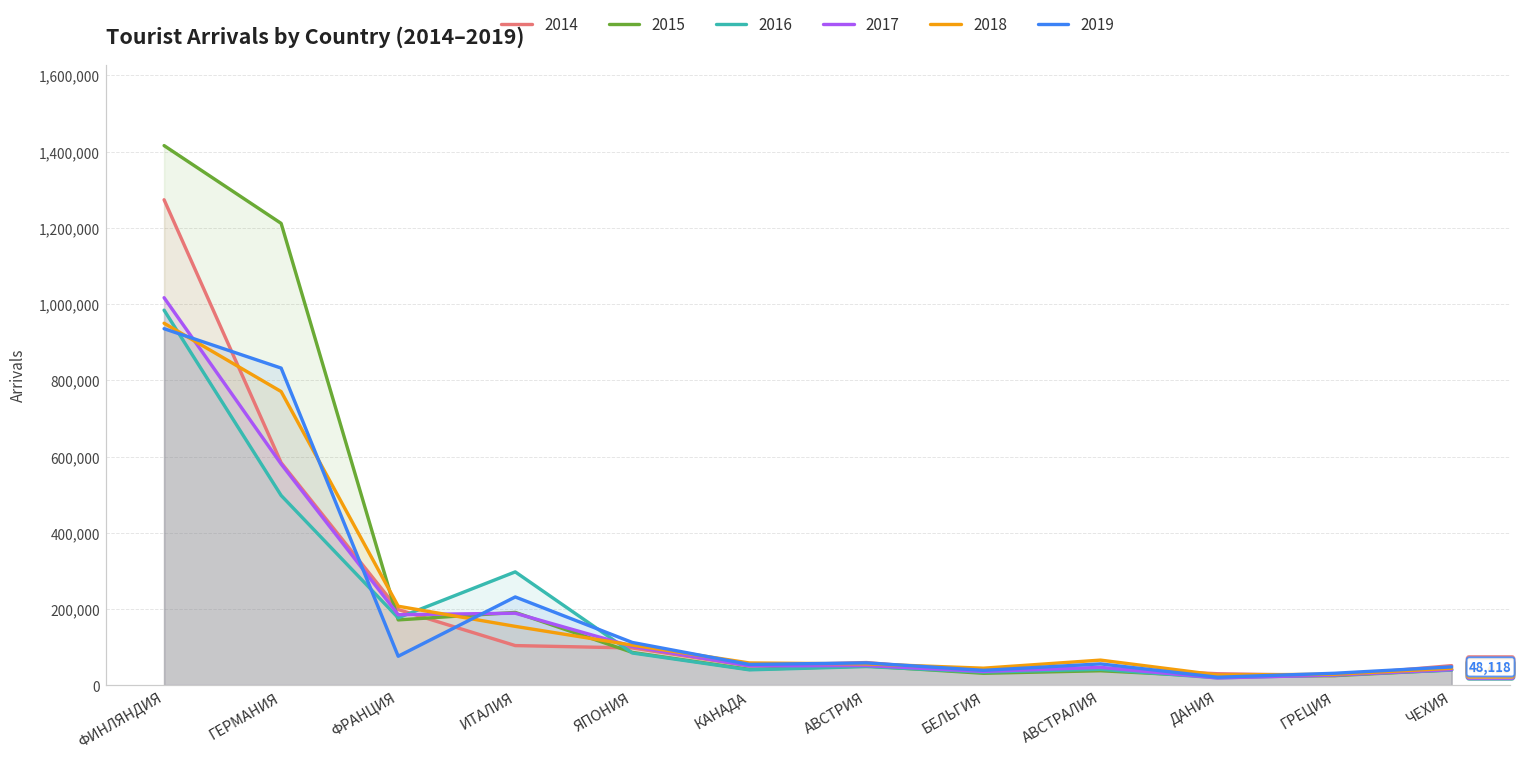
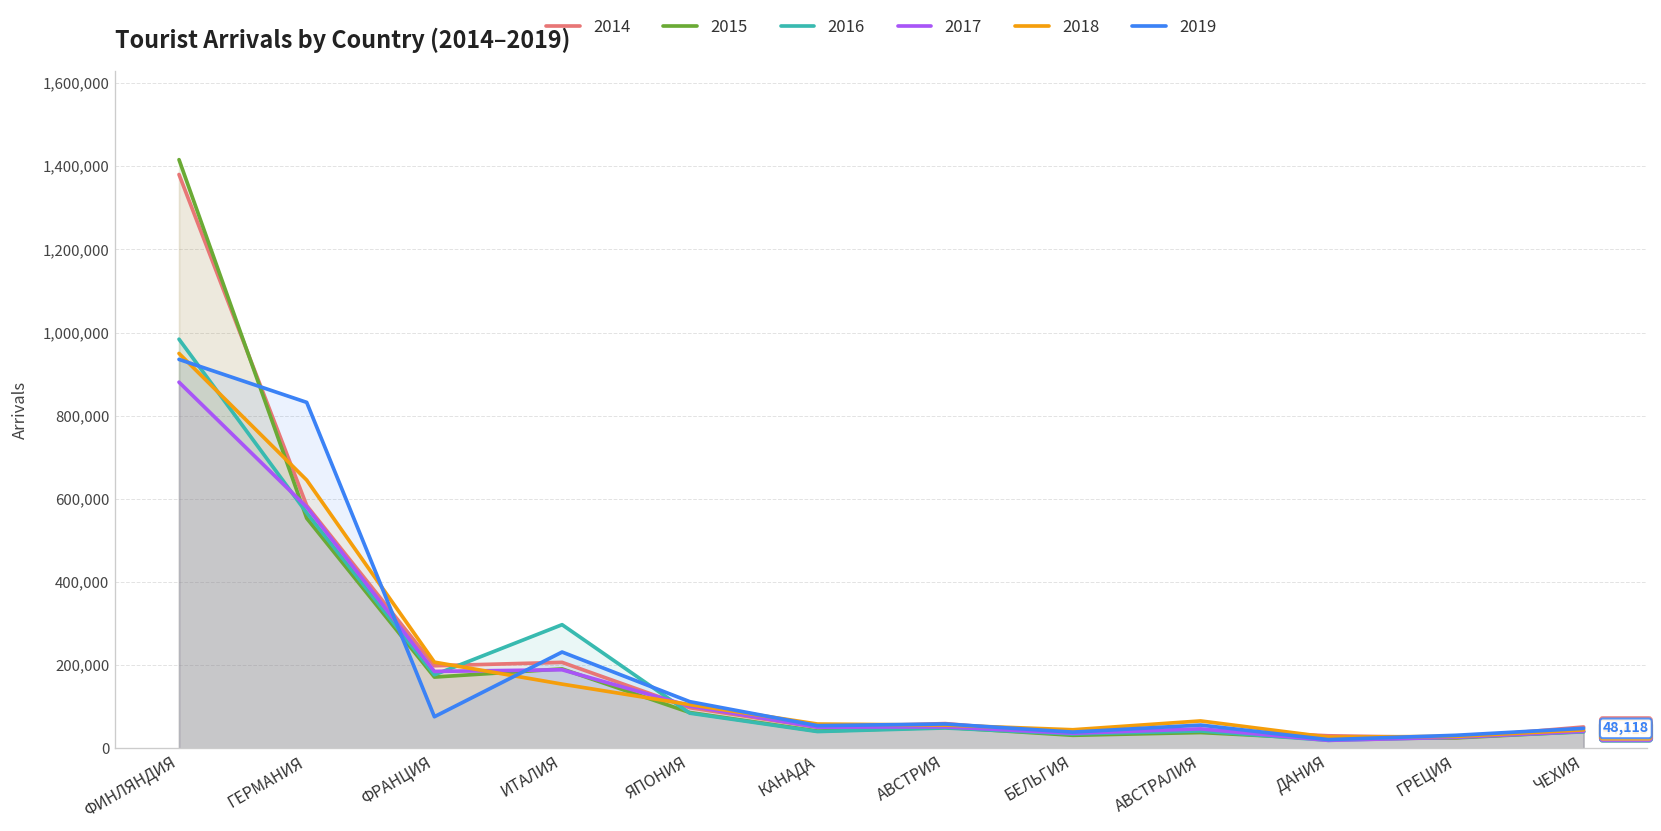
2014, ФИНЛЯНДИЯ: 1,270,000 -> 1,380,000
2017, ФИНЛЯНДИЯ: 1,020,000 -> 880,000
2015, ГЕРМАНИЯ: 1,210,000 -> 550,000
2016, ГЕРМАНИЯ: 500,000 -> 570,000
2018, ГЕРМАНИЯ: 770,000 -> 650,000
2014, ИТАЛИЯ: 100,000 -> 210,000
